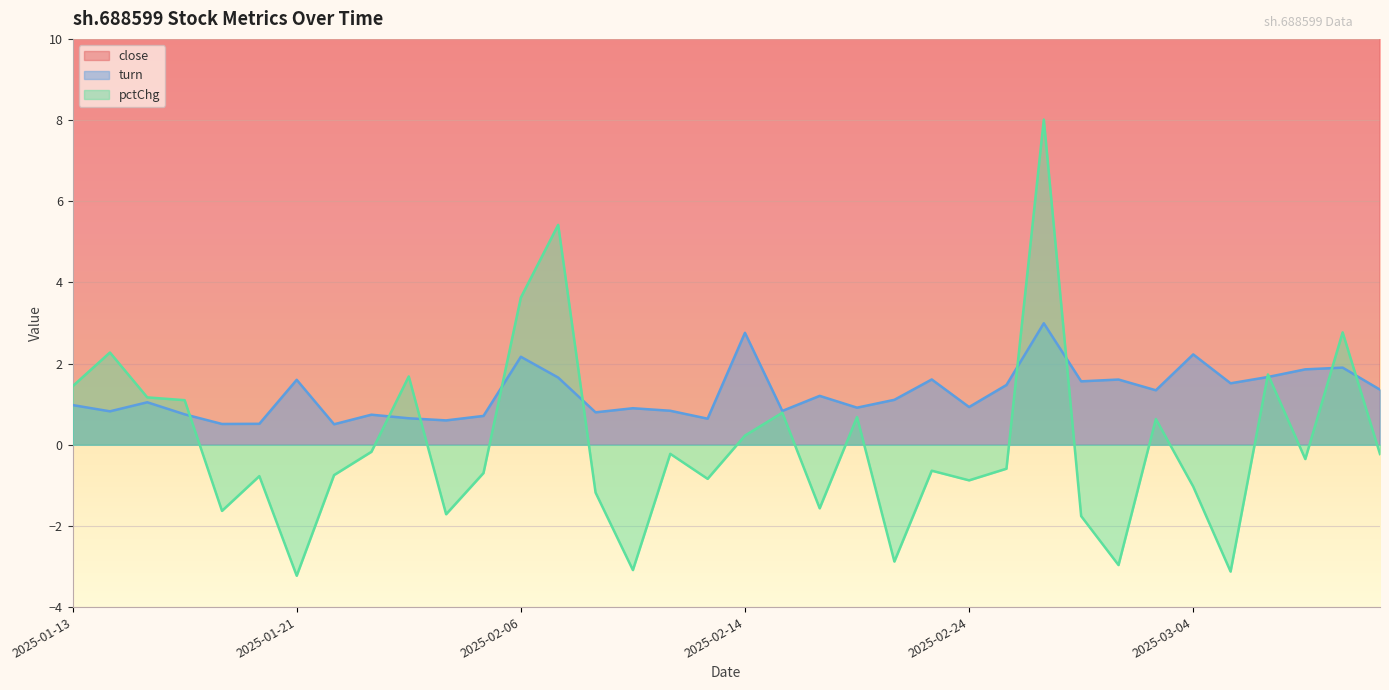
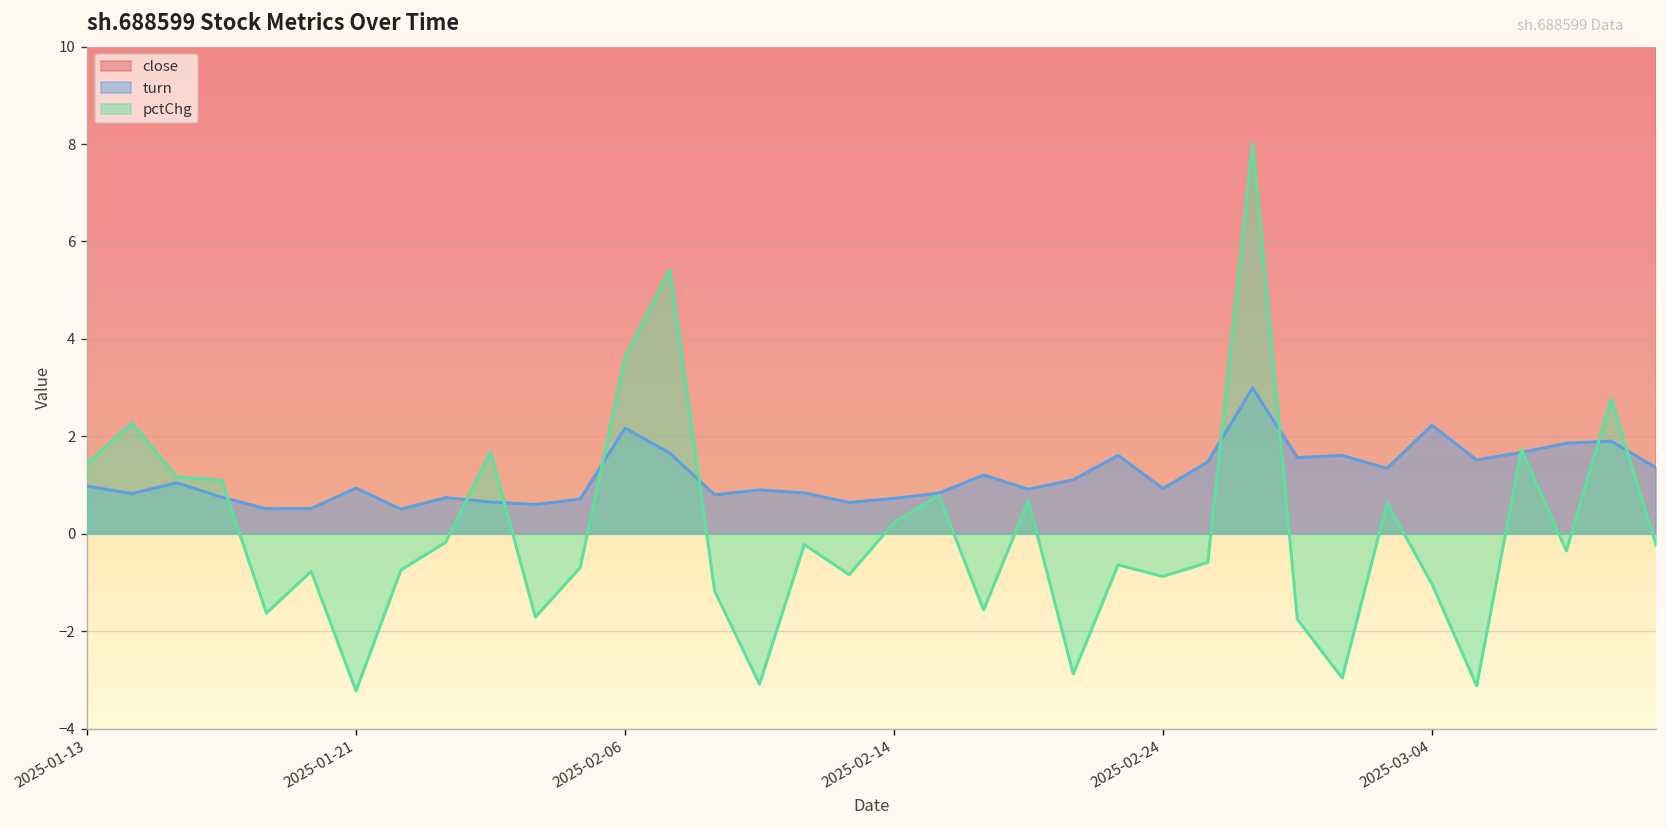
turn, 2025-01-21: 1.6 -> 0.9
turn, 2025-02-14: 2.8 -> 0.7
